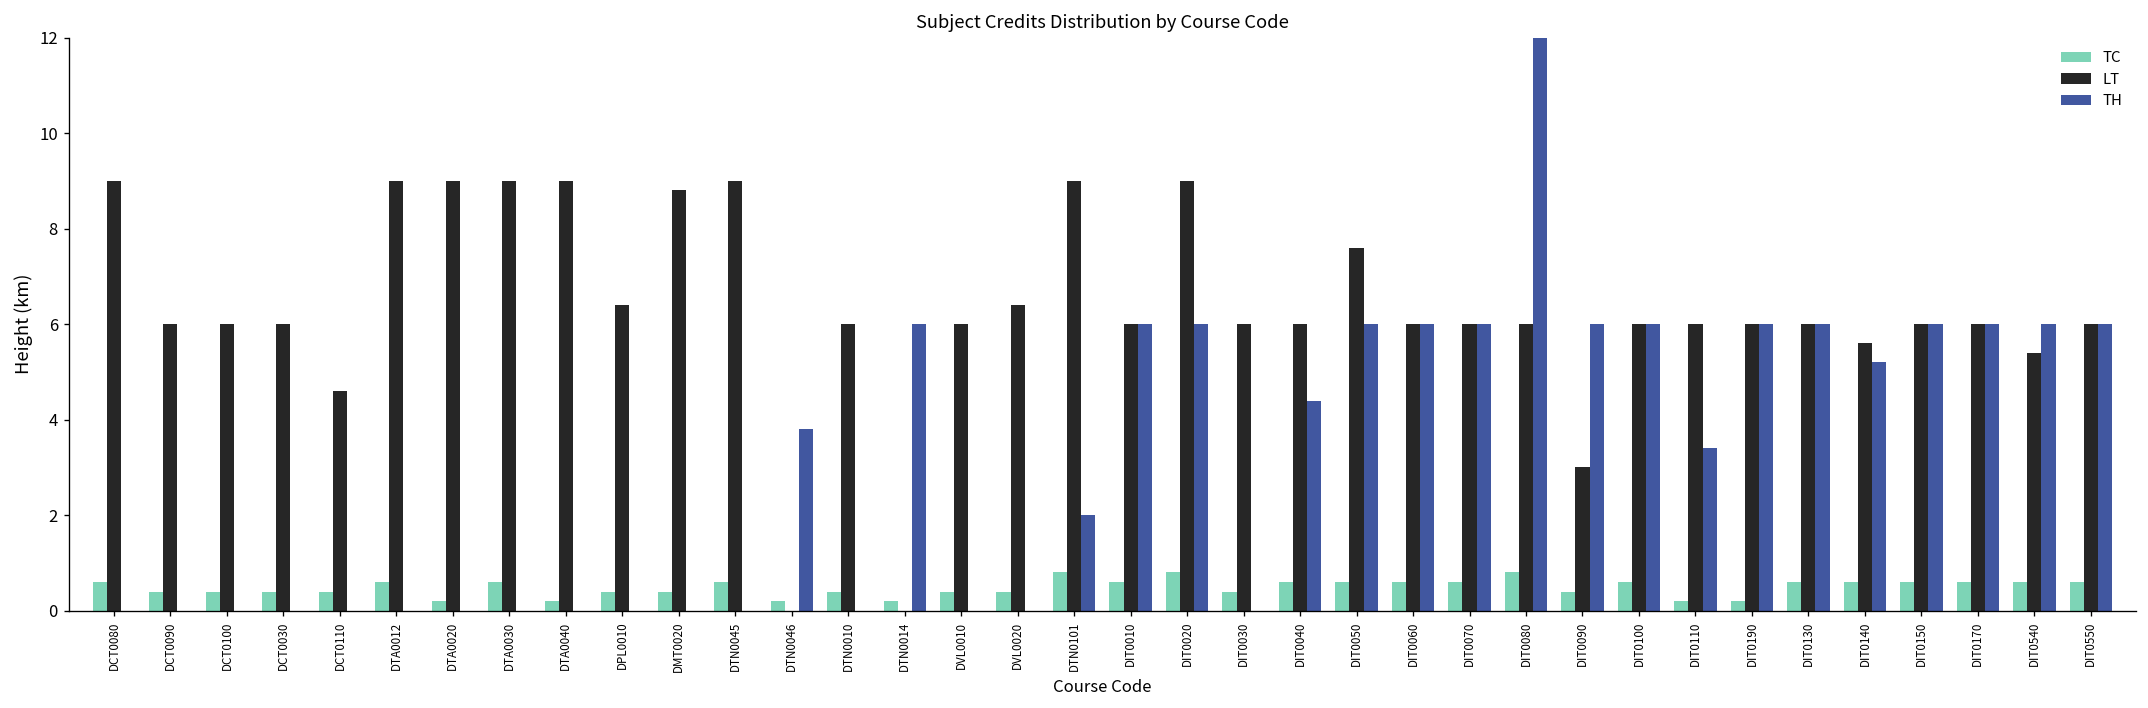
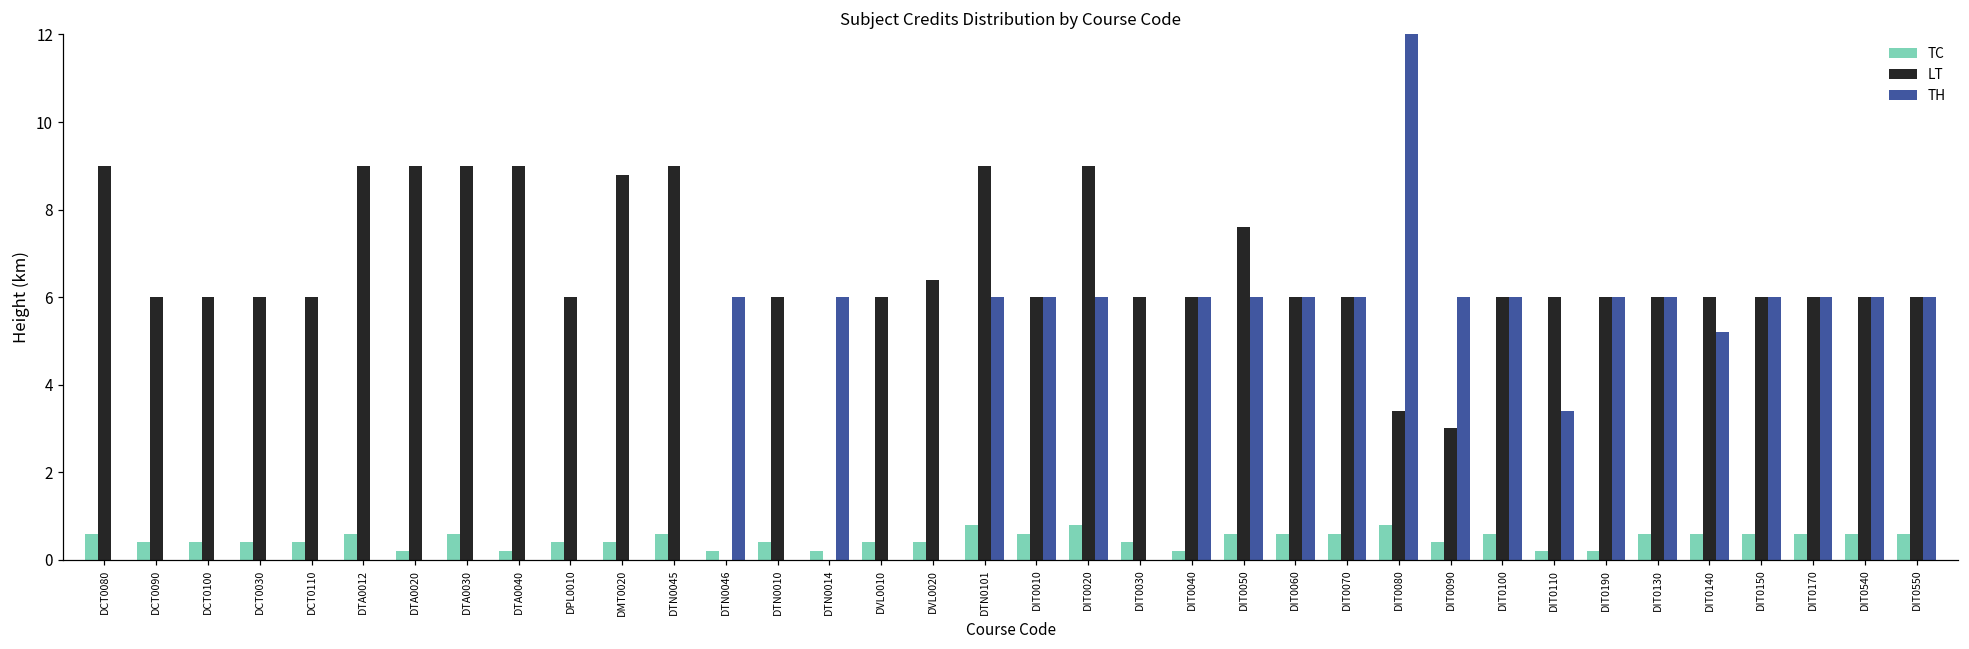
LT, DCT0110: 4.6 -> 6.0
LT, DPL0010: 6.4 -> 6.0
TH, DTN0046: 3.8 -> 6.0
TH, DTN0101: 2.0 -> 6.0
TC, DIT0040: 0.6 -> 0.2
TH, DIT0040: 4.4 -> 6.0
LT, DIT0080: 6.0 -> 3.4
LT, DIT0140: 5.6 -> 6.0
LT, DIT0540: 5.4 -> 6.0
